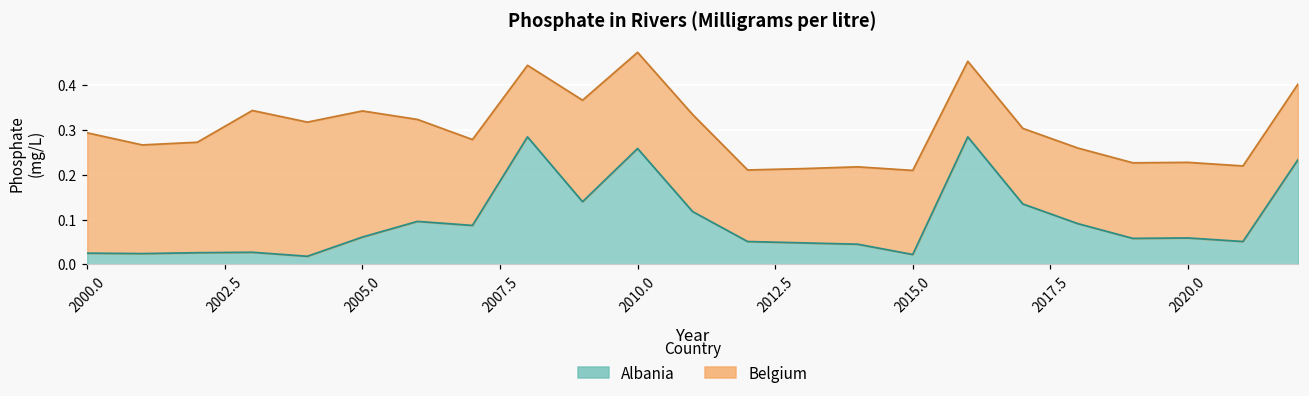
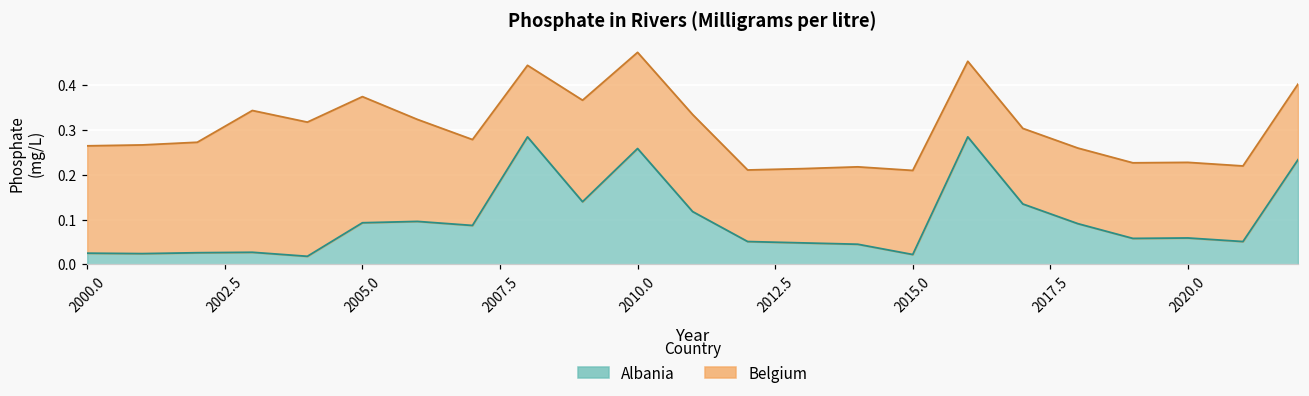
Belgium, 2000.0: 0.27 -> 0.24
Albania, 2005.0: 0.06 -> 0.09
